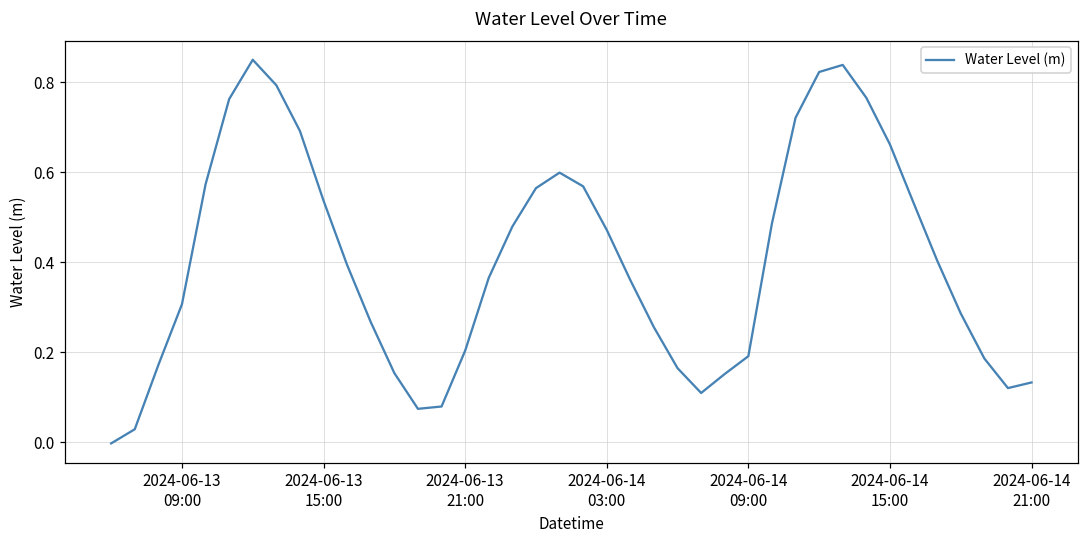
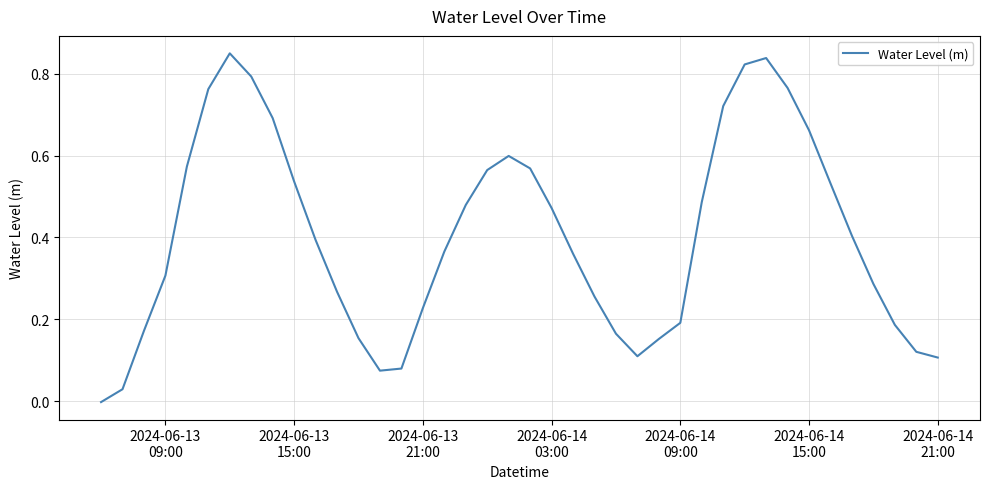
2024-06-13 21:00: 0.20 -> 0.23
2024-06-14 21:00: 0.13 -> 0.11
